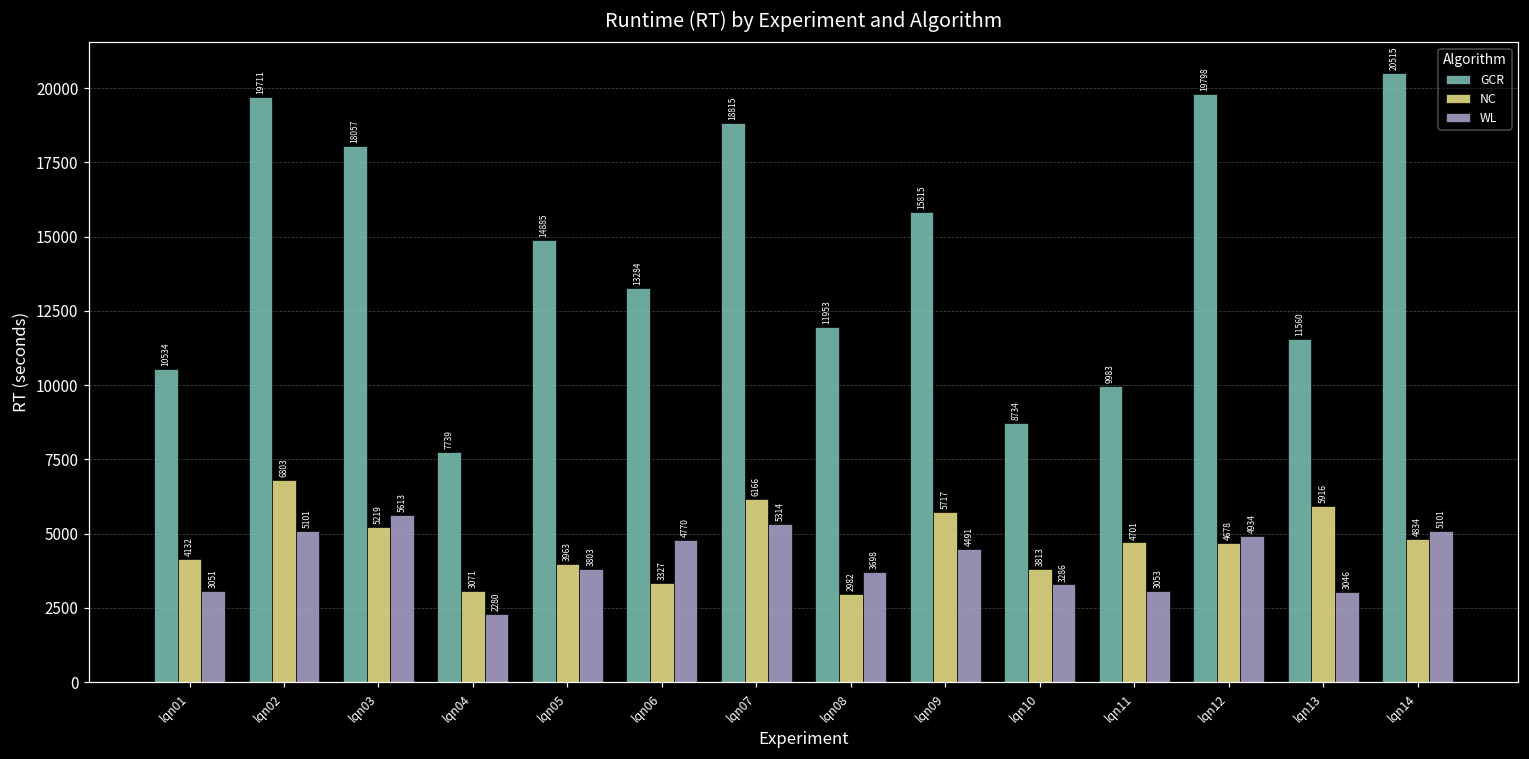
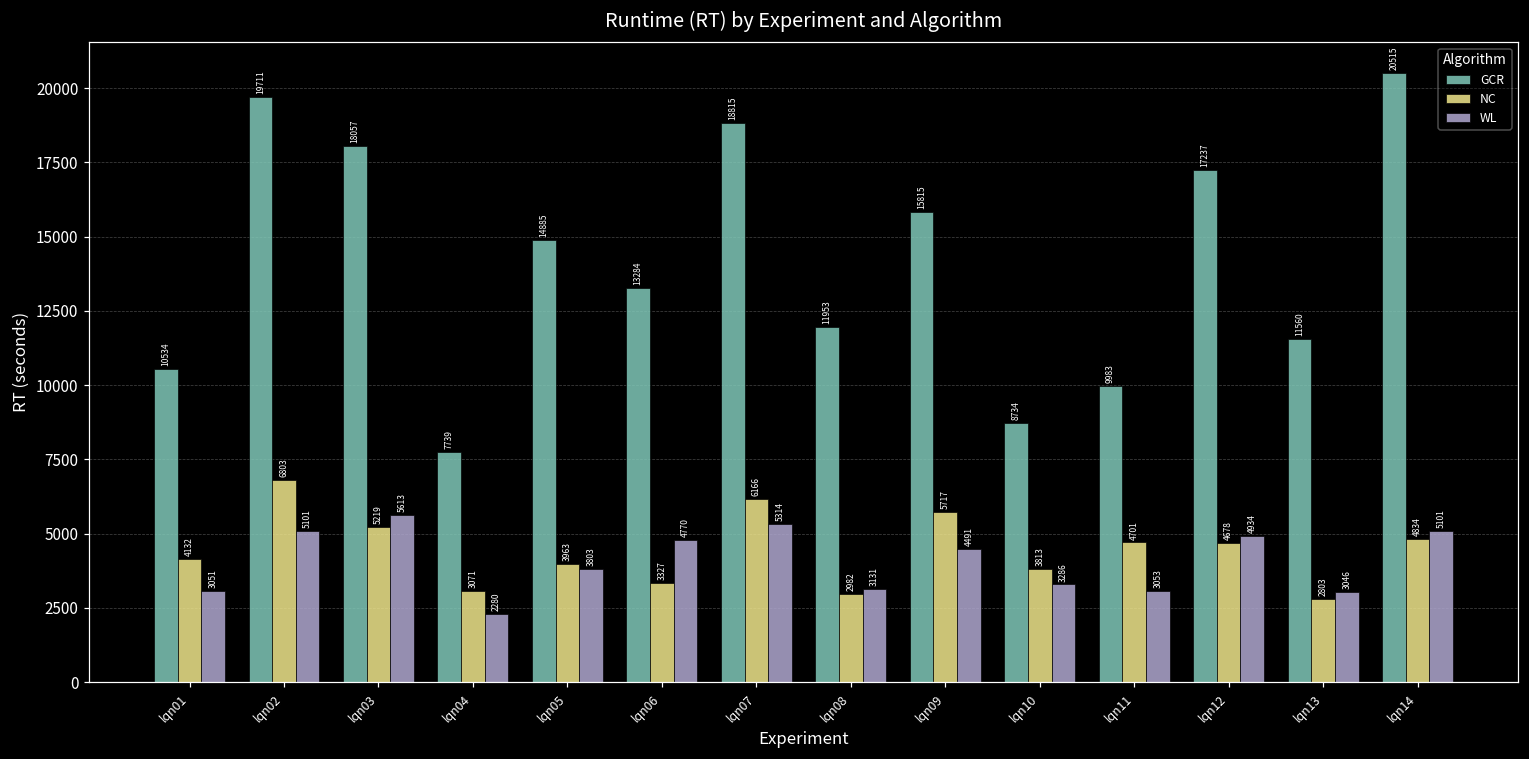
WL, lqn08: 3698 -> 3131
GCR, lqn12: 19798 -> 17237
NC, lqn13: 5916 -> 2803
